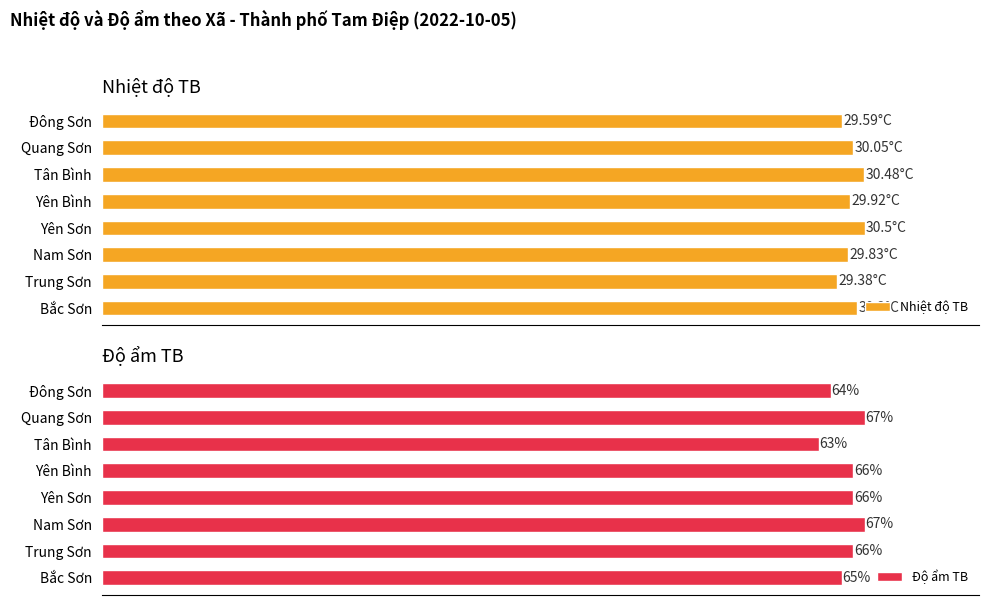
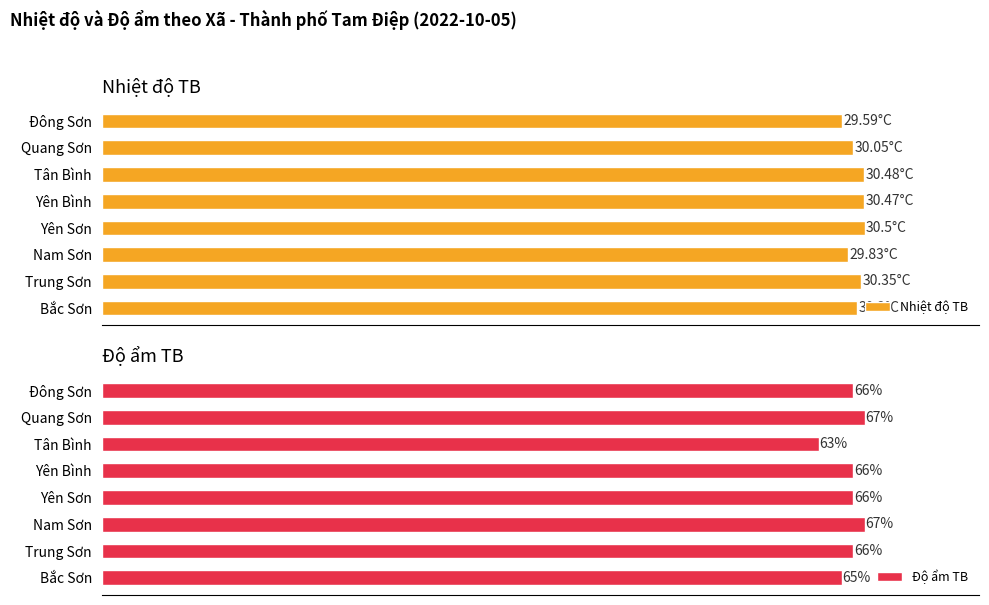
Nhiệt độ TB, Yên Bình: 29.92°C -> 30.47°C
Nhiệt độ TB, Trung Sơn: 29.38°C -> 30.35°C
Độ ẩm TB, Đông Sơn: 64% -> 66%
